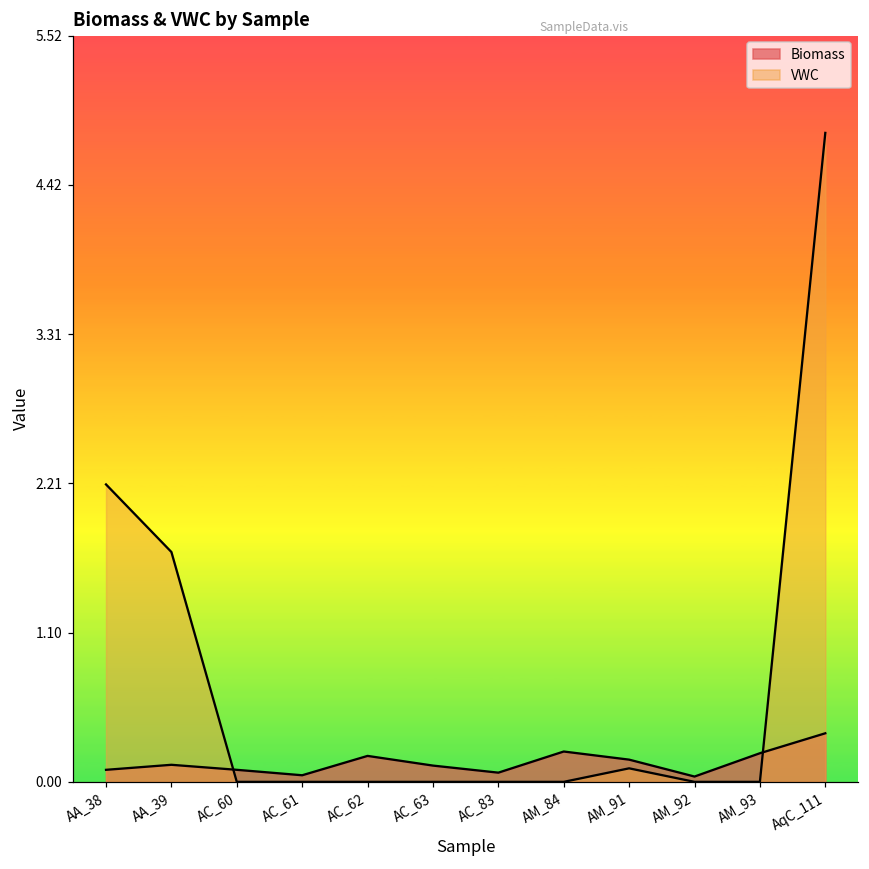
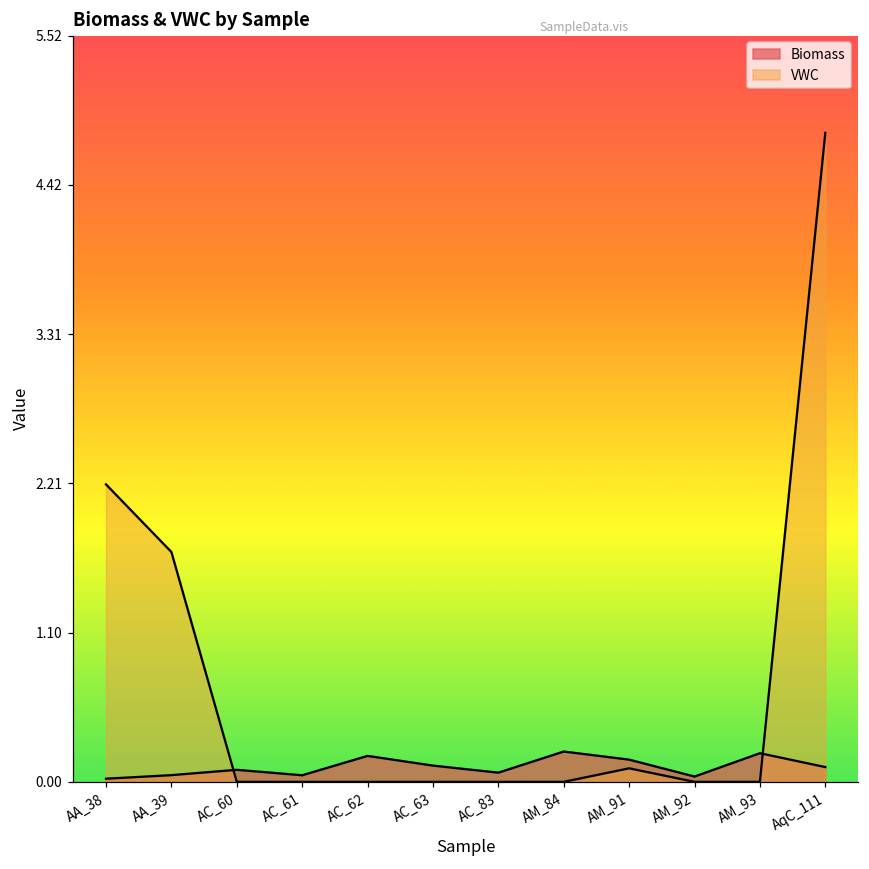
Biomass, AA_38: 0.09 -> 0.02
Biomass, AA_39: 0.13 -> 0.05
Biomass, AqC_111: 0.36 -> 0.11
